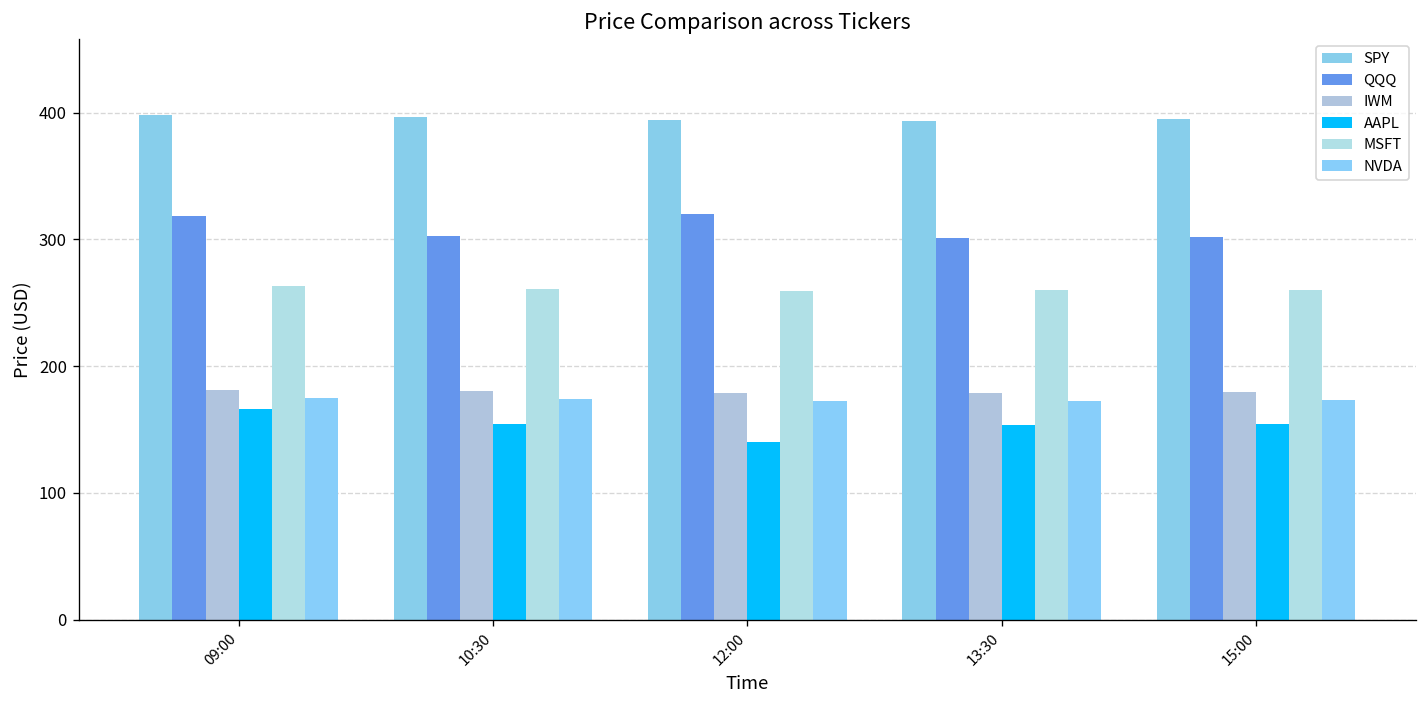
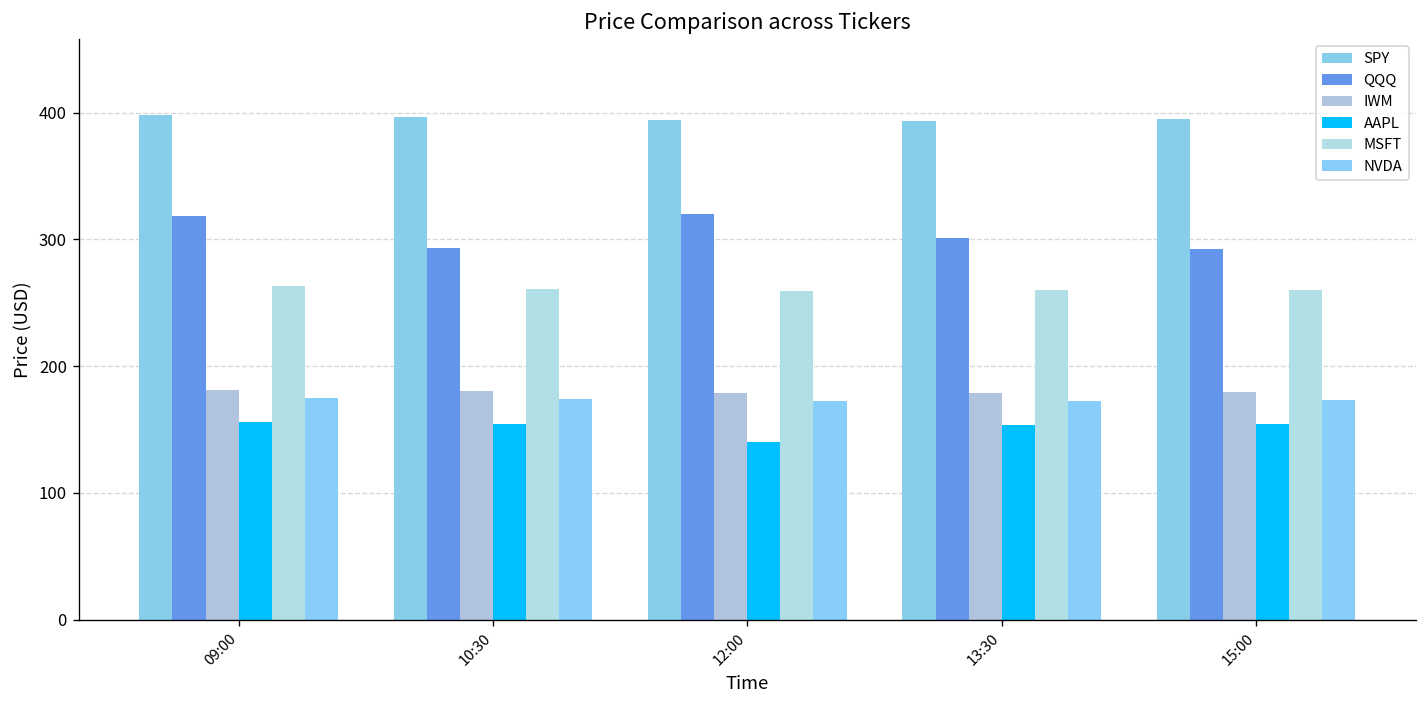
AAPL, 09:00: 166 -> 156
QQQ, 10:30: 303 -> 293
QQQ, 15:00: 302 -> 293
